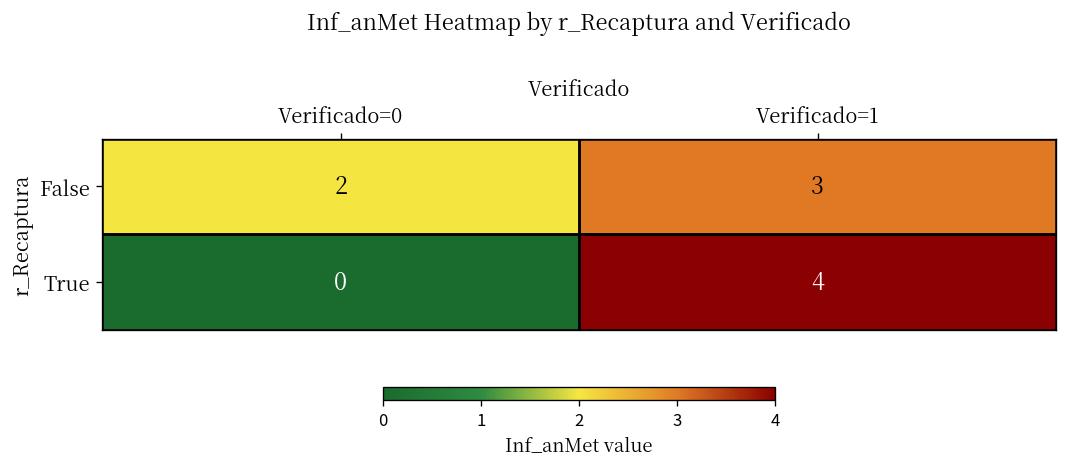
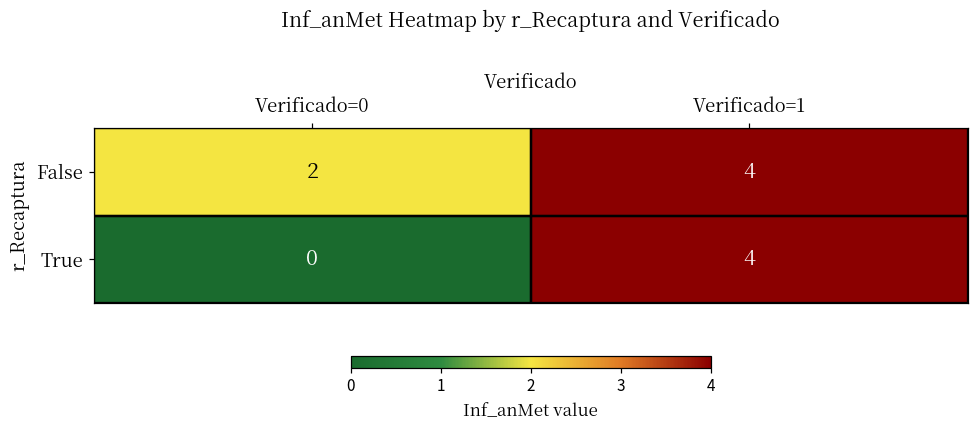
False, Verificado=1: 3 -> 4
